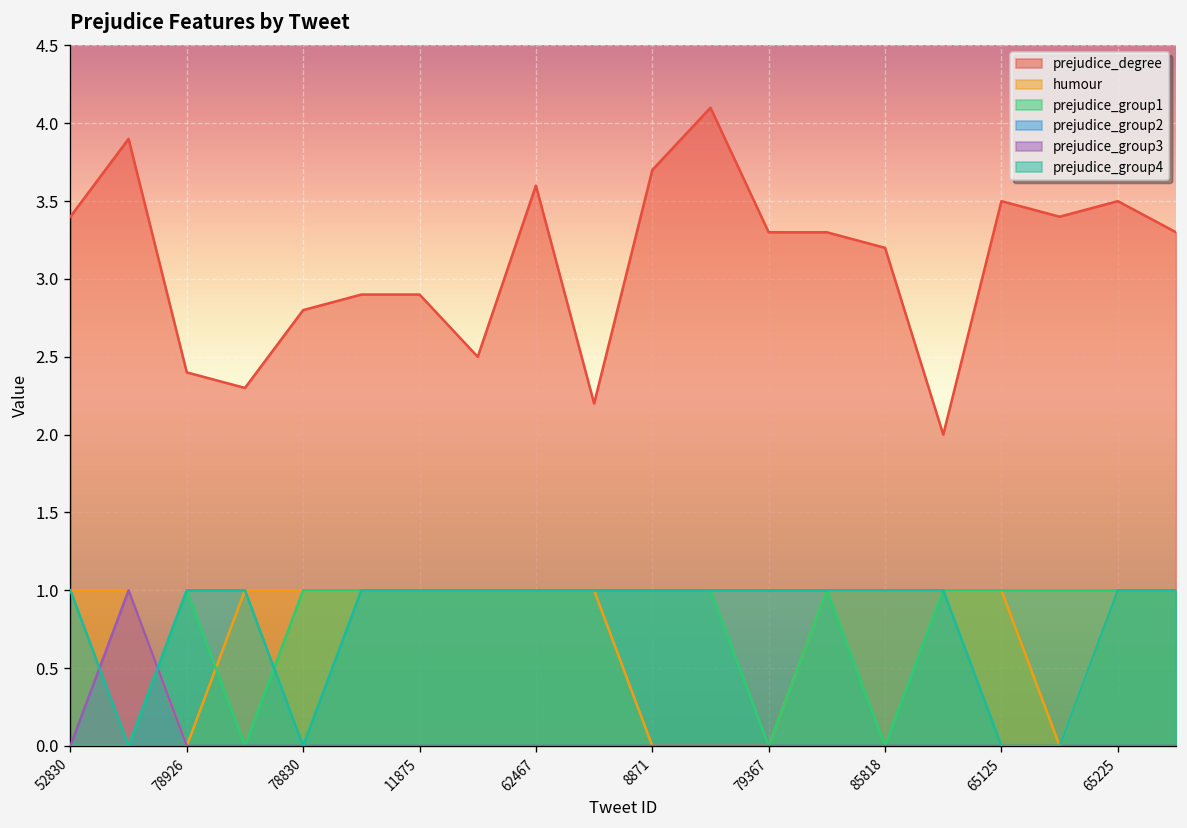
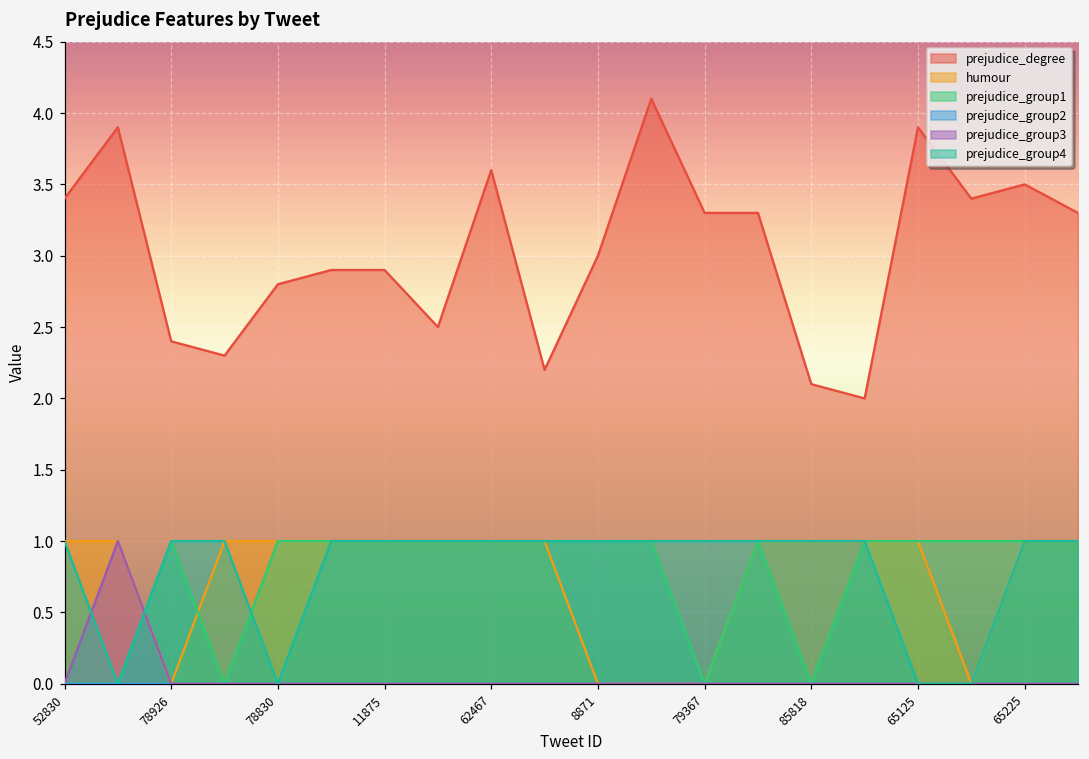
prejudice_degree, 8871: 3.7 -> 3.0
prejudice_degree, 85818: 3.2 -> 2.1
prejudice_degree, 65125: 3.5 -> 3.9
